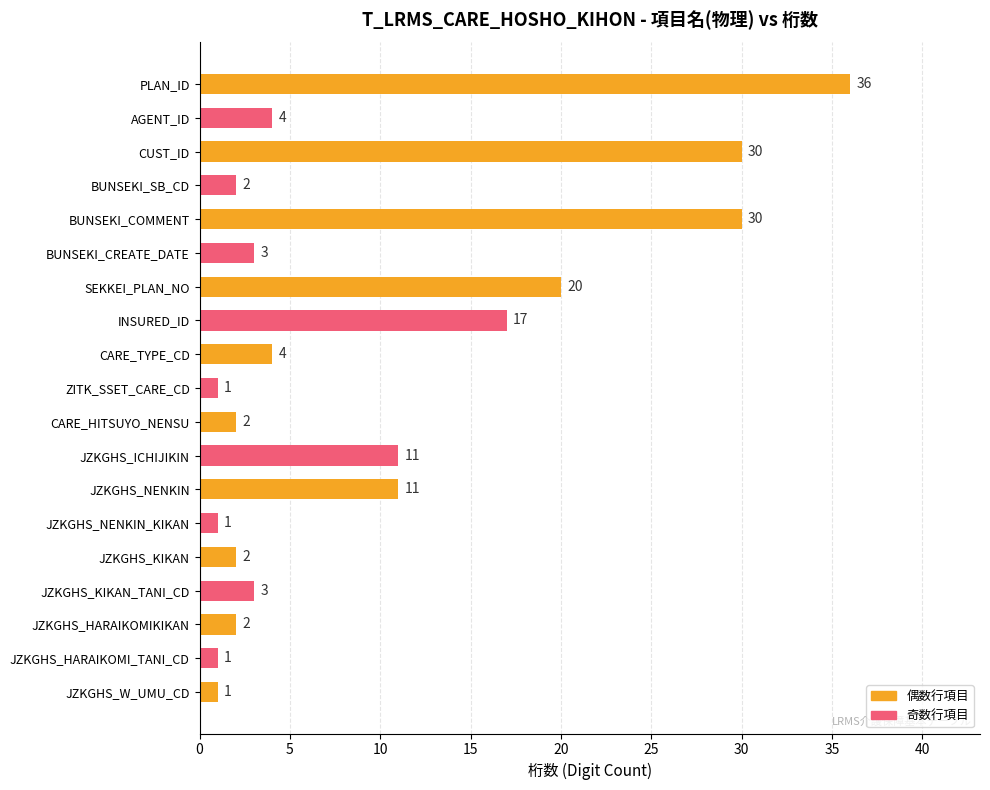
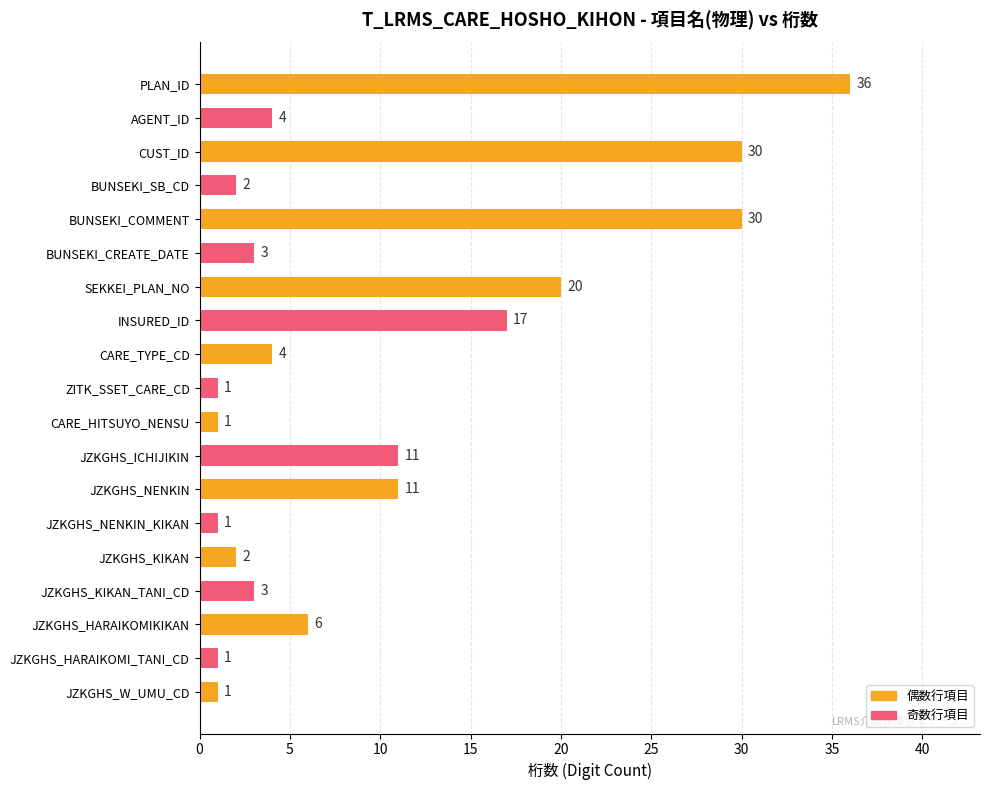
CARE_HITSUYO_NENSU: 2 -> 1
JZKGHS_HARAIKOMIKIKAN: 2 -> 6
